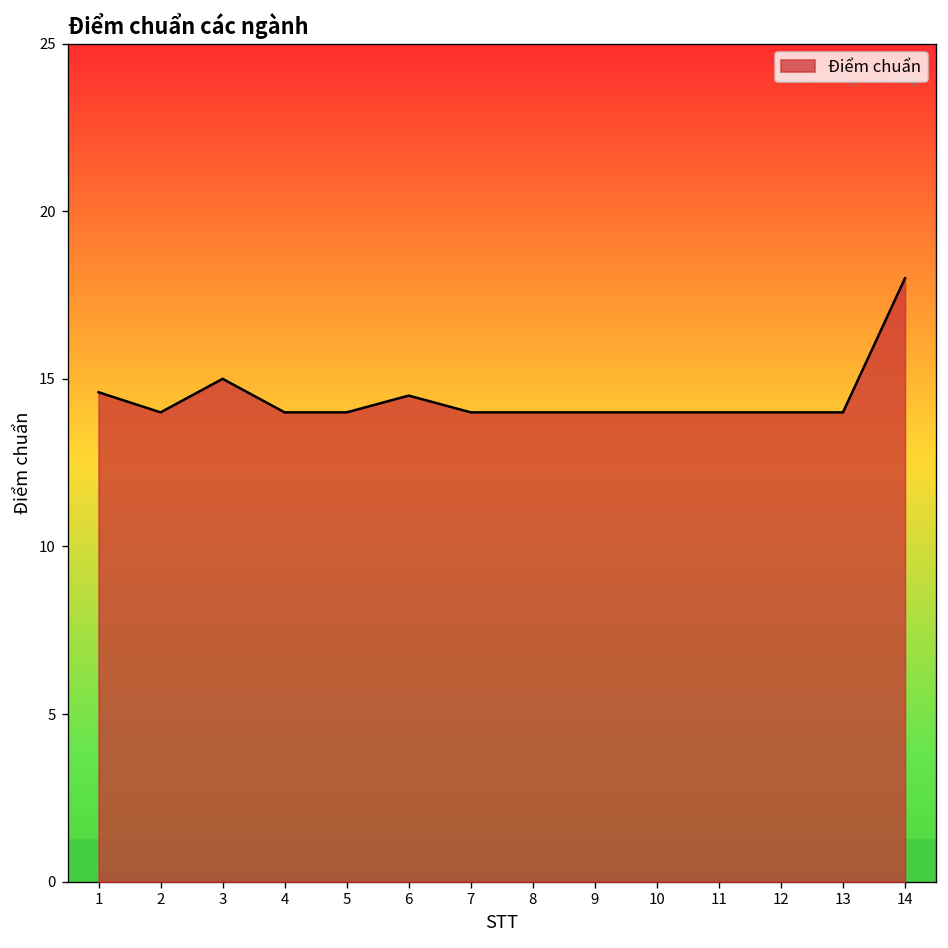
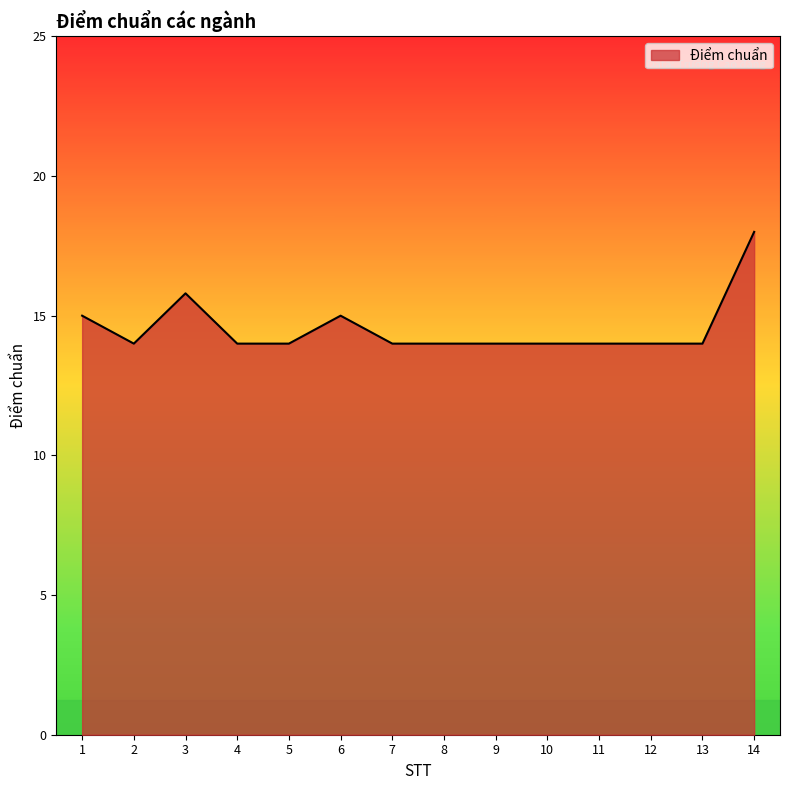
1: 14.6 -> 15.0
3: 15.0 -> 15.8
6: 14.5 -> 15.0
